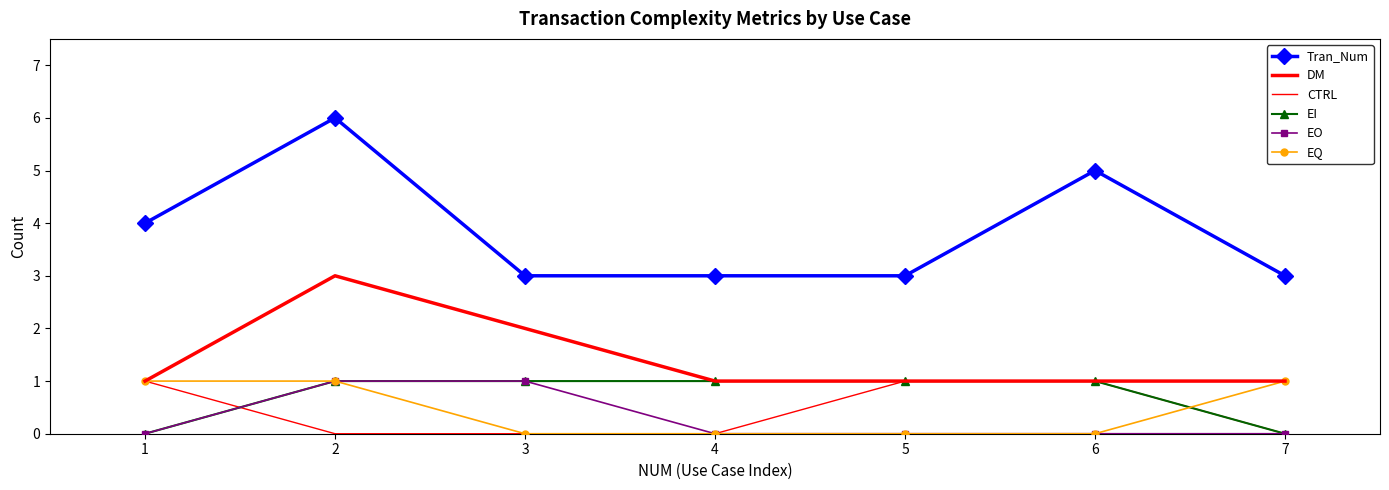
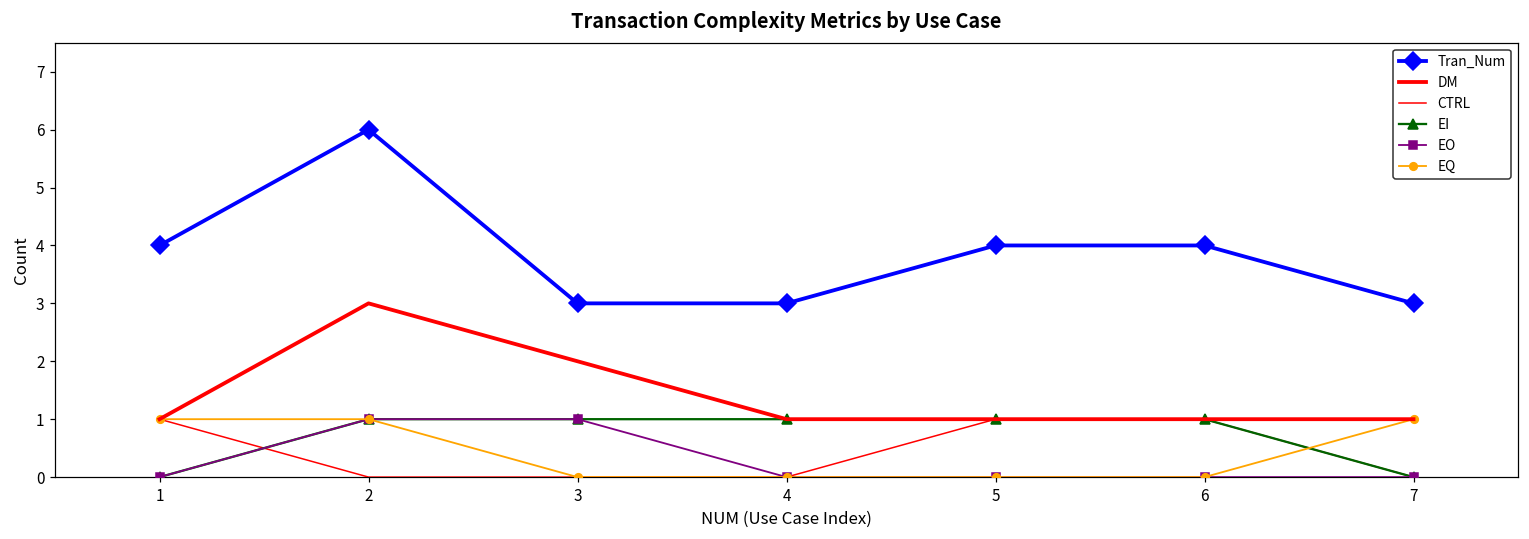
Tran_Num, 5: 3 -> 4
Tran_Num, 6: 5 -> 4
